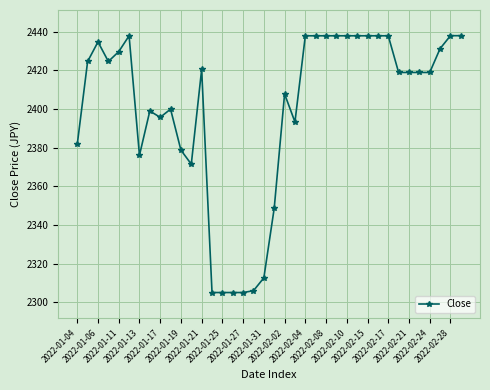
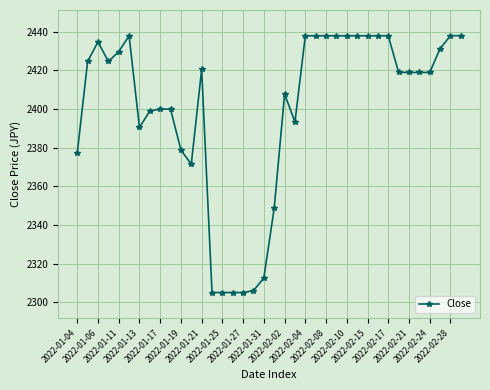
2022-01-04: 2382 -> 2377
2022-01-13: 2376 -> 2390
2022-01-17: 2396 -> 2400
